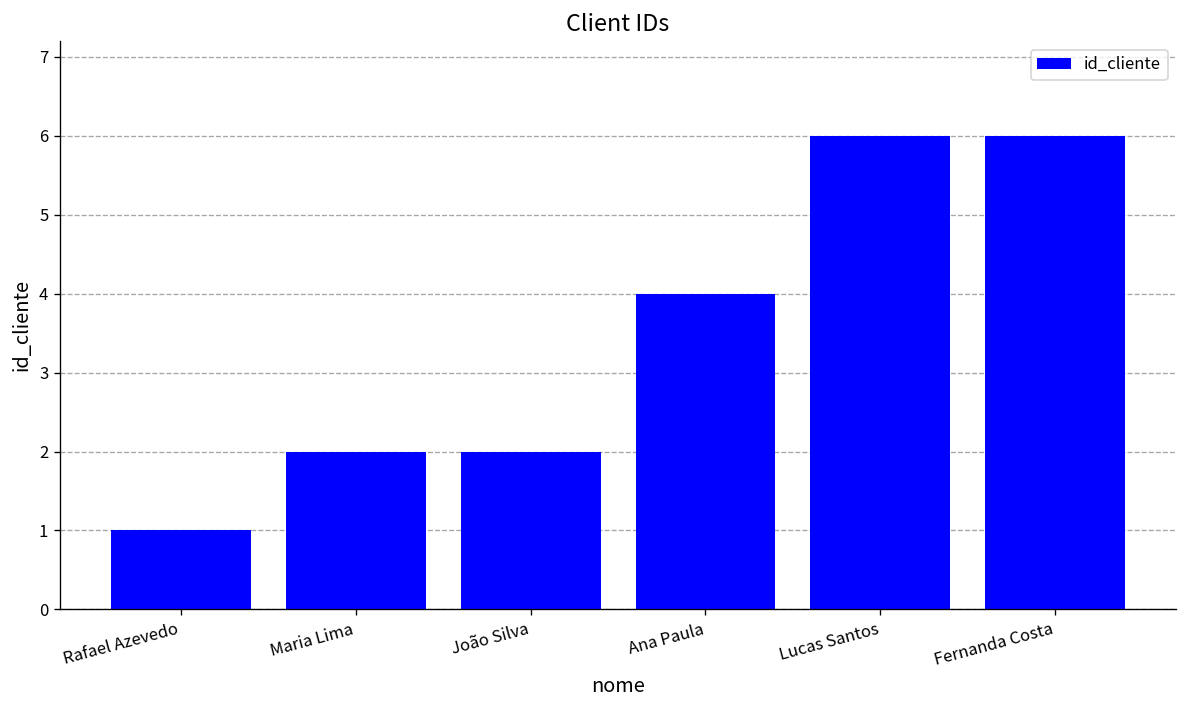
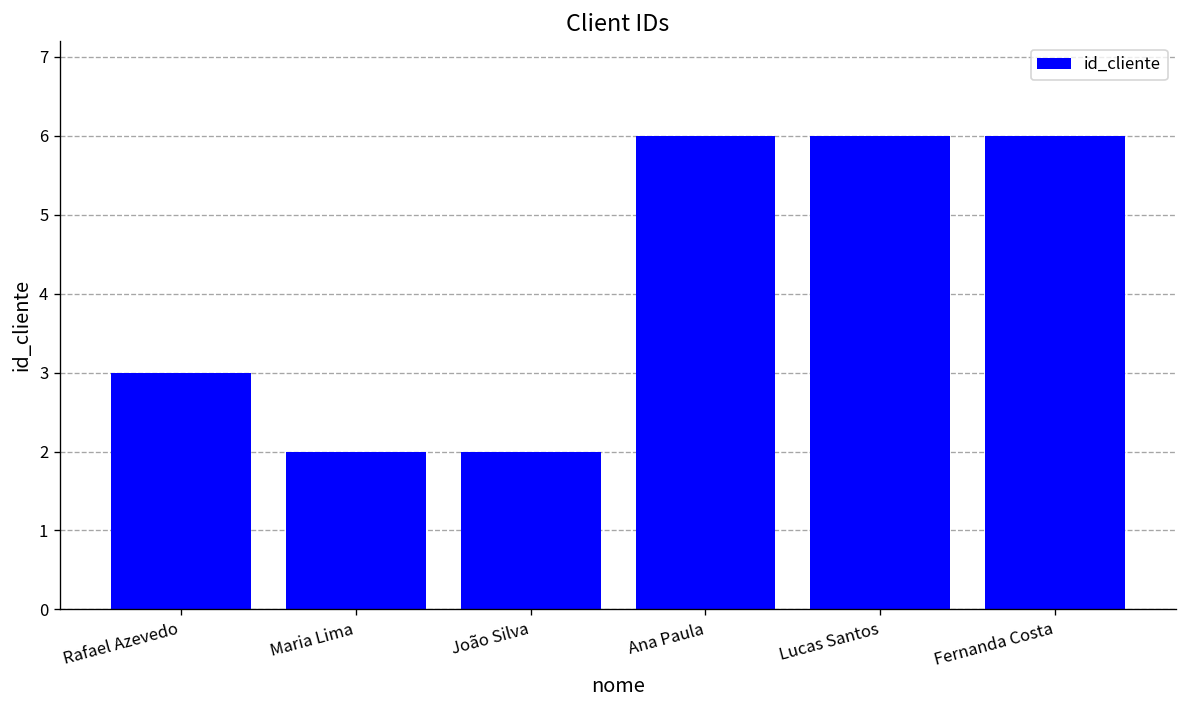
Rafael Azevedo: 1 -> 3
Ana Paula: 4 -> 6
